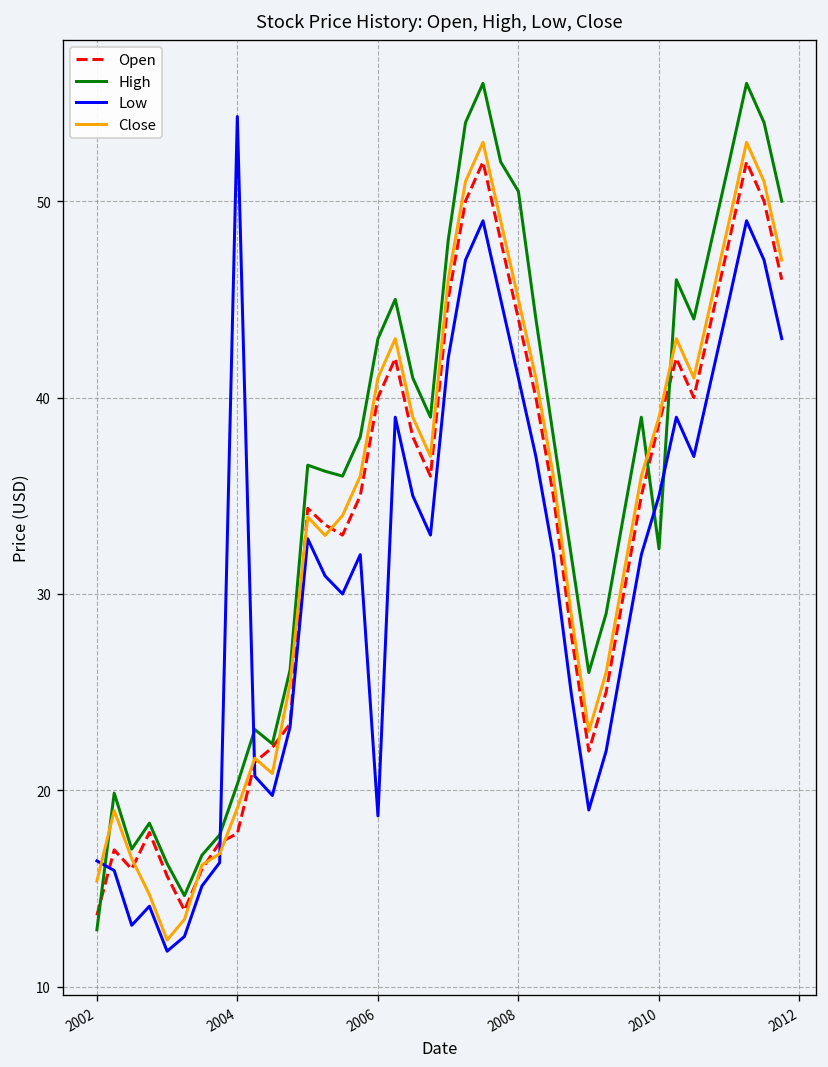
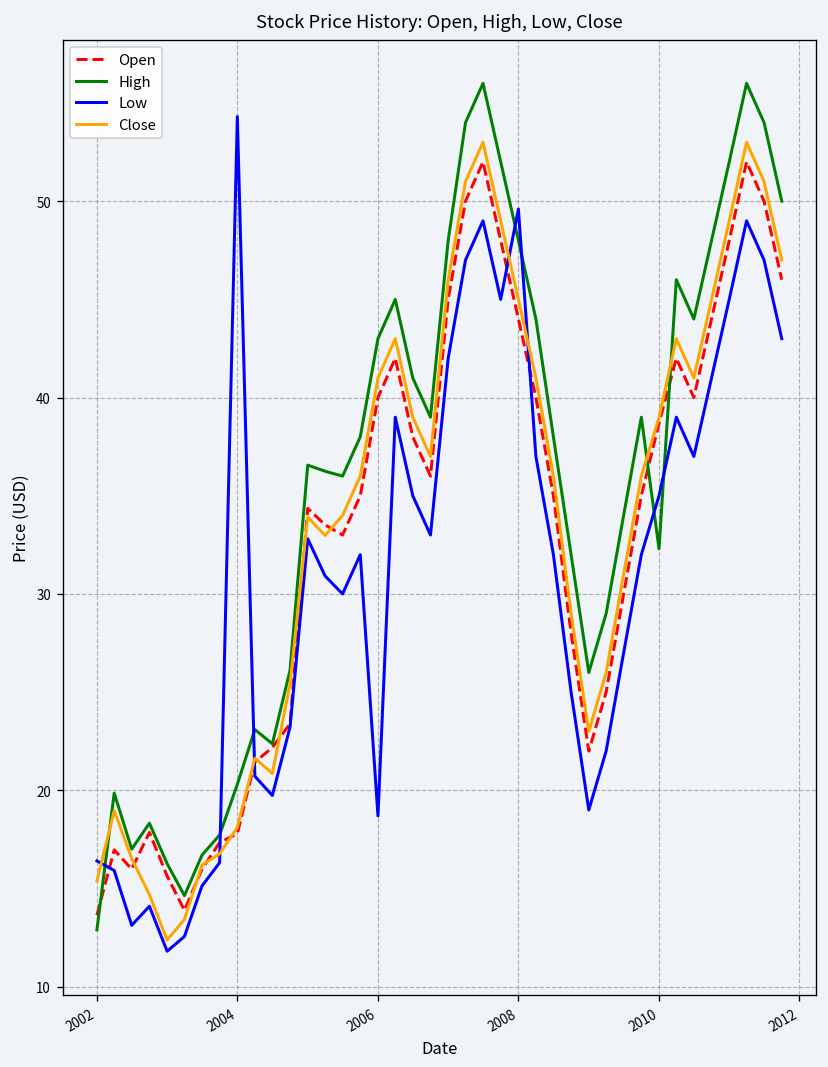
Close, 2004: 19.1 -> 18.1
High, 2008: 50.5 -> 48.0
Low, 2008: 41.0 -> 49.6
